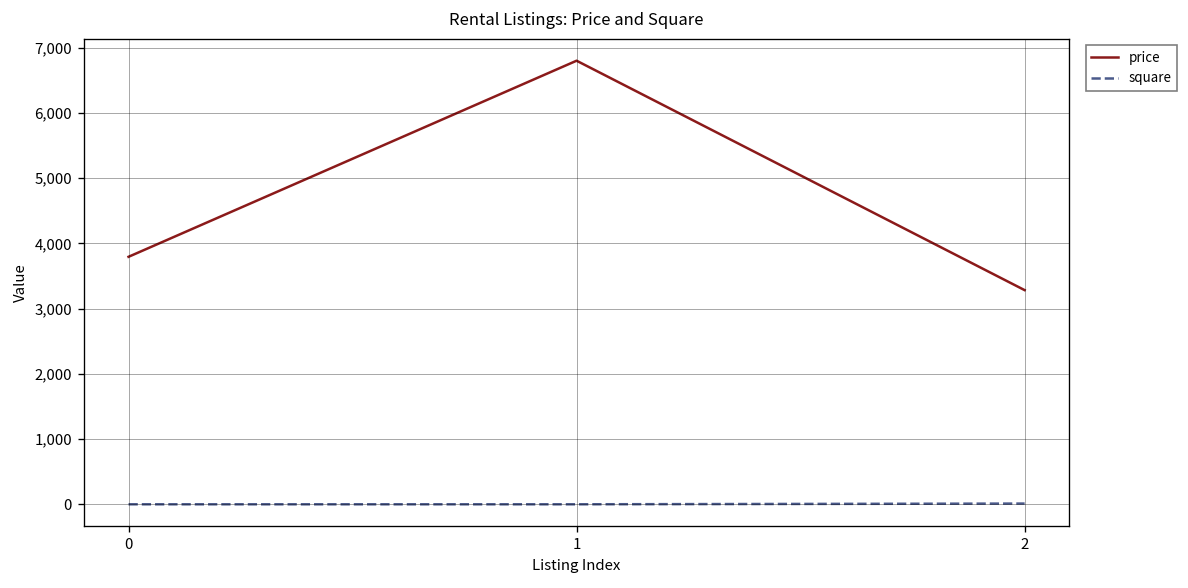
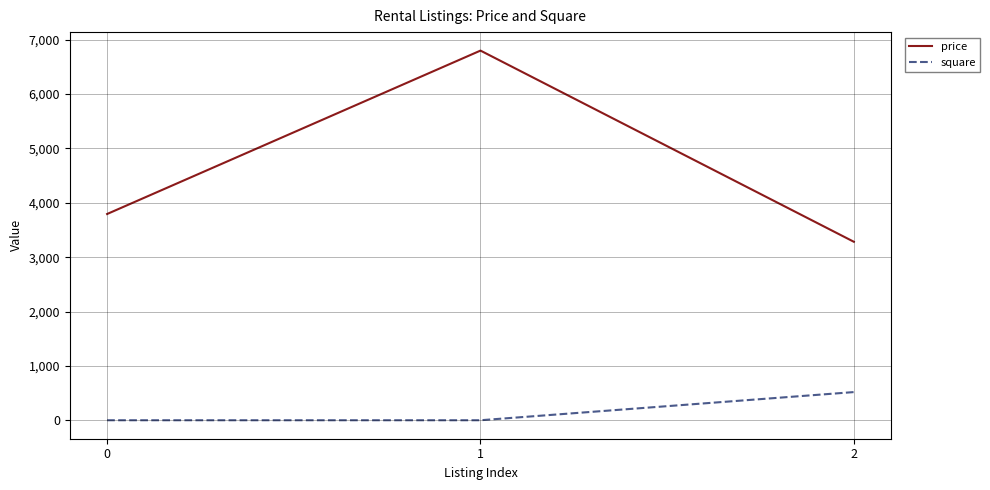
square, 2: 0 -> 500
